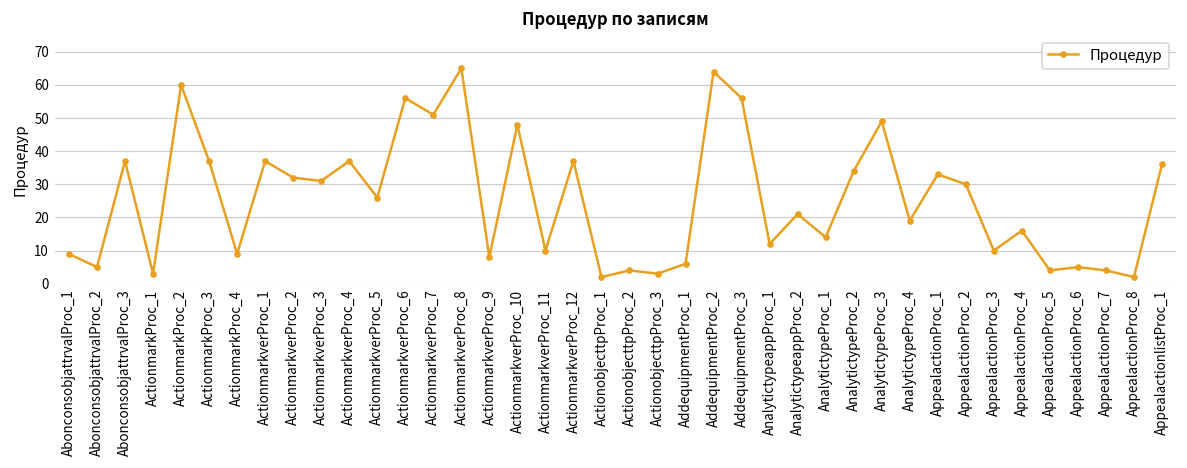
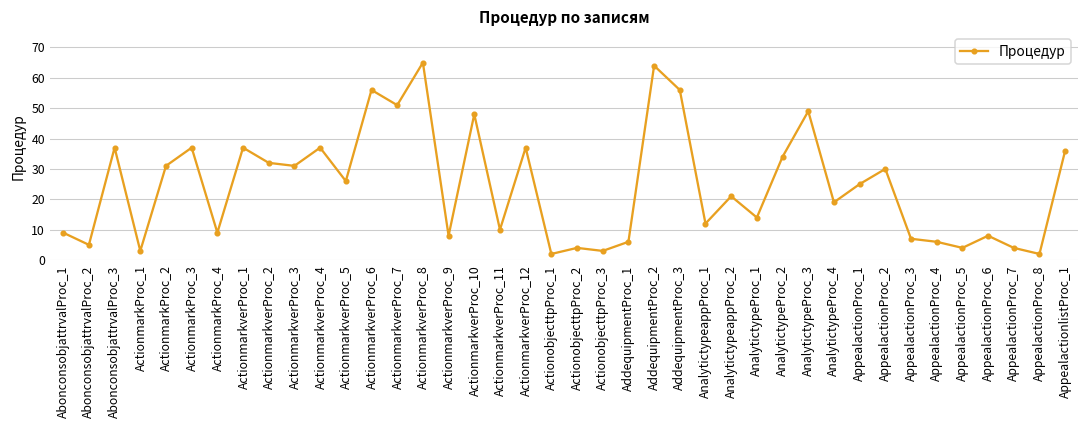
ActionmarkProc_2: 60 -> 31
AppealactionProc_1: 33 -> 25
AppealactionProc_3: 10 -> 7
AppealactionProc_4: 16 -> 6
AppealactionProc_6: 5 -> 8
